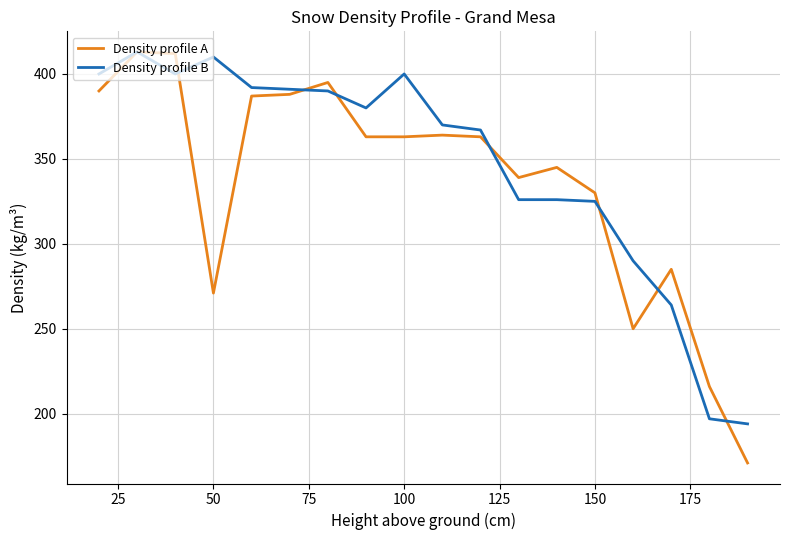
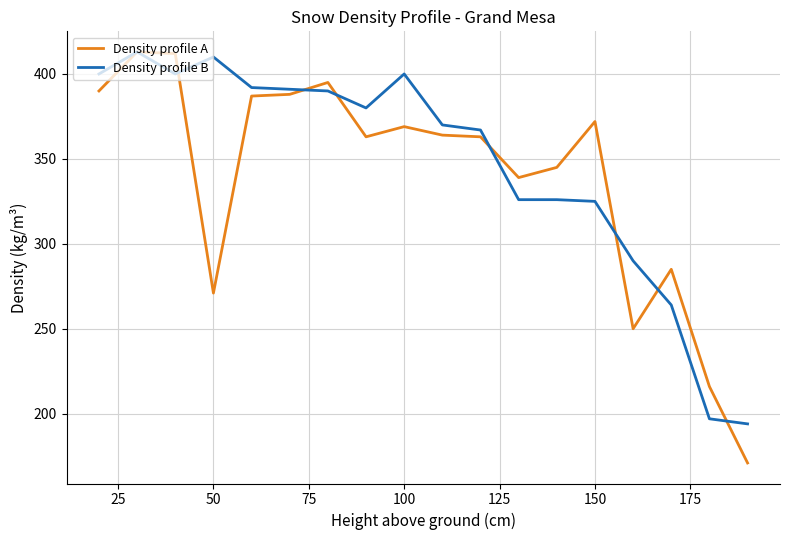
Density profile A, 100: 363 -> 369
Density profile A, 150: 330 -> 372
